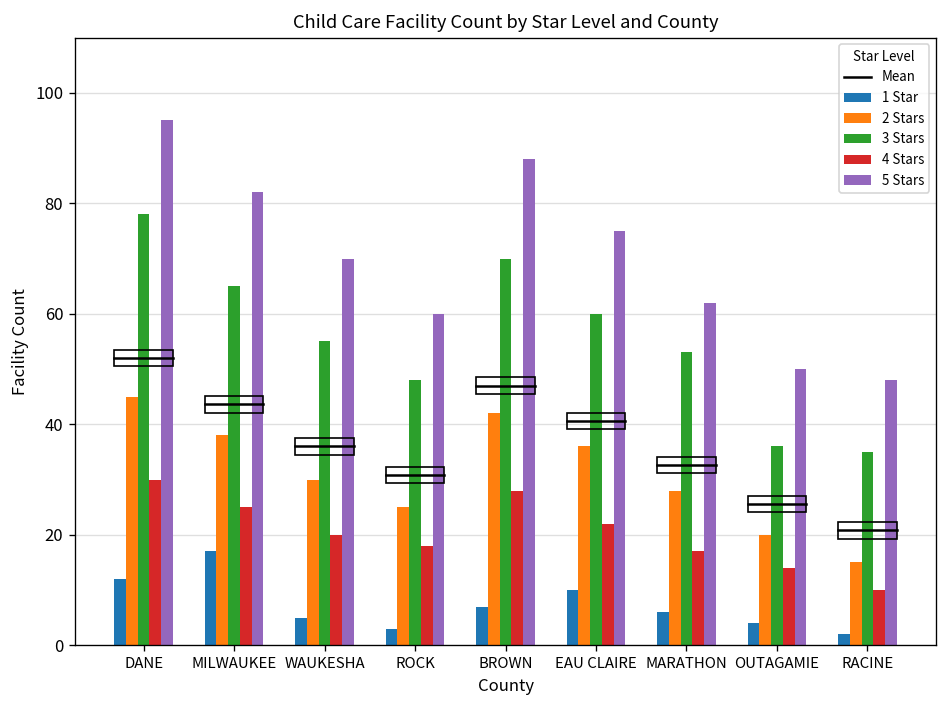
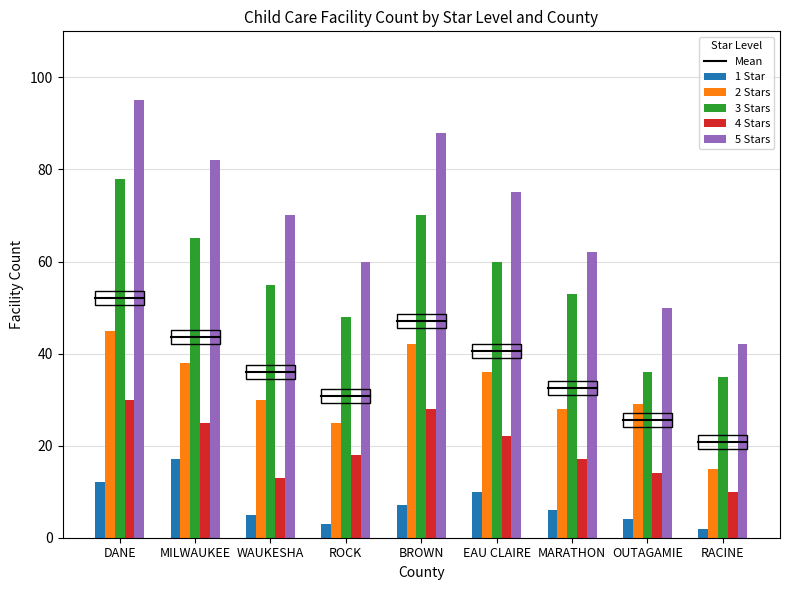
4 Stars, WAUKESHA: 20 -> 13
2 Stars, OUTAGAMIE: 20 -> 29
5 Stars, RACINE: 48 -> 42
